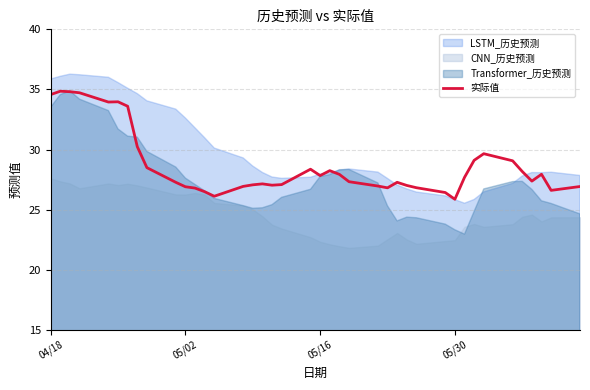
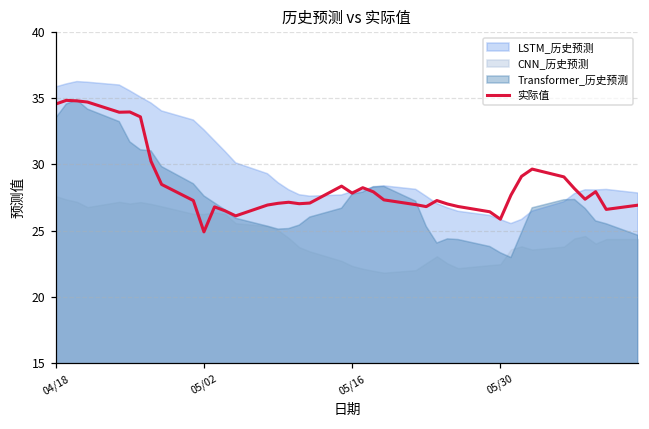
实际值, 05/02: 26.9 -> 24.9
